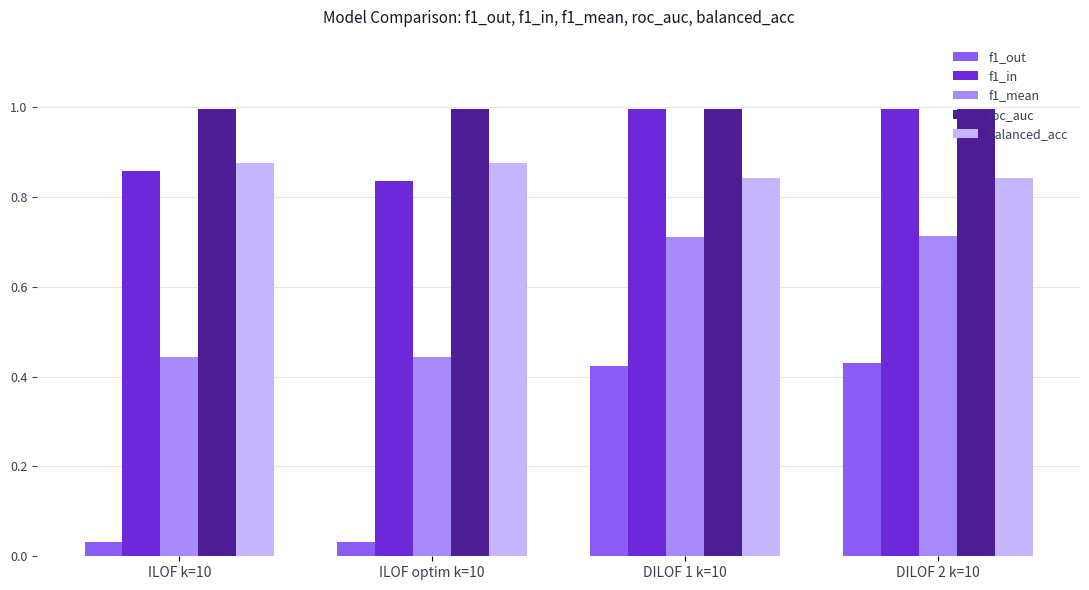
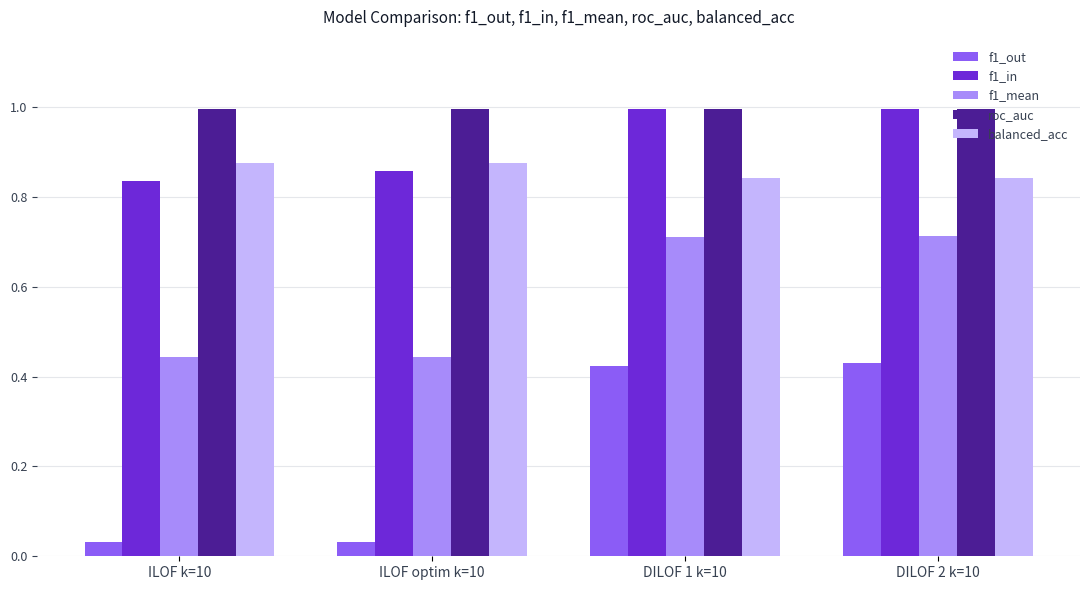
f1_in, ILOF k=10: 0.86 -> 0.84
f1_in, ILOF optim k=10: 0.84 -> 0.86
